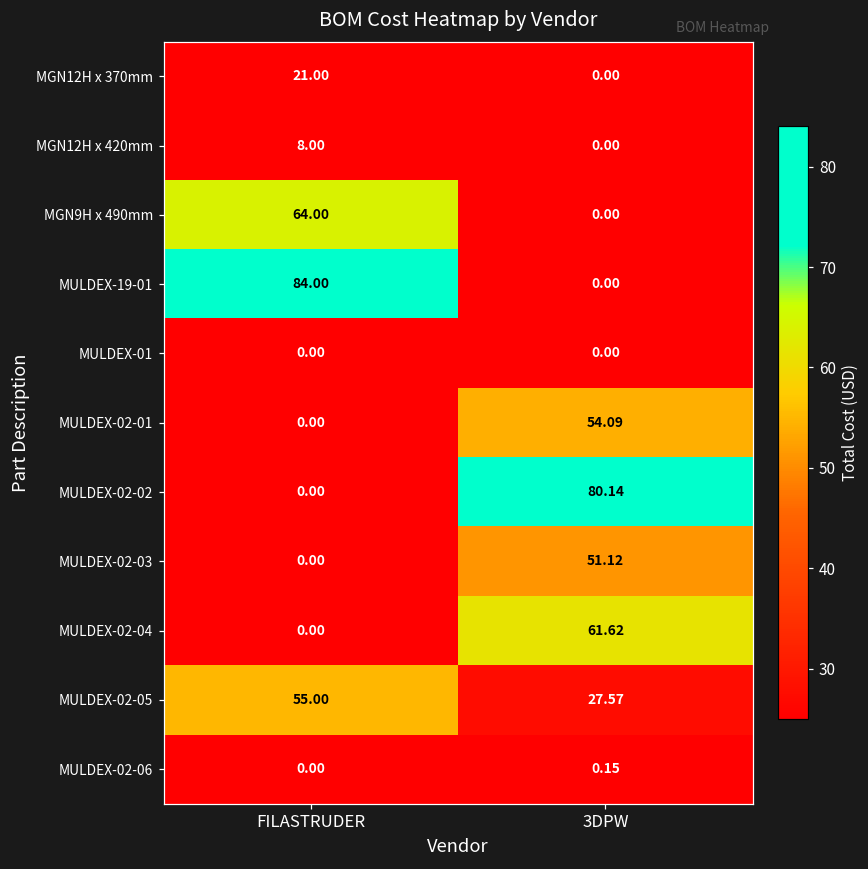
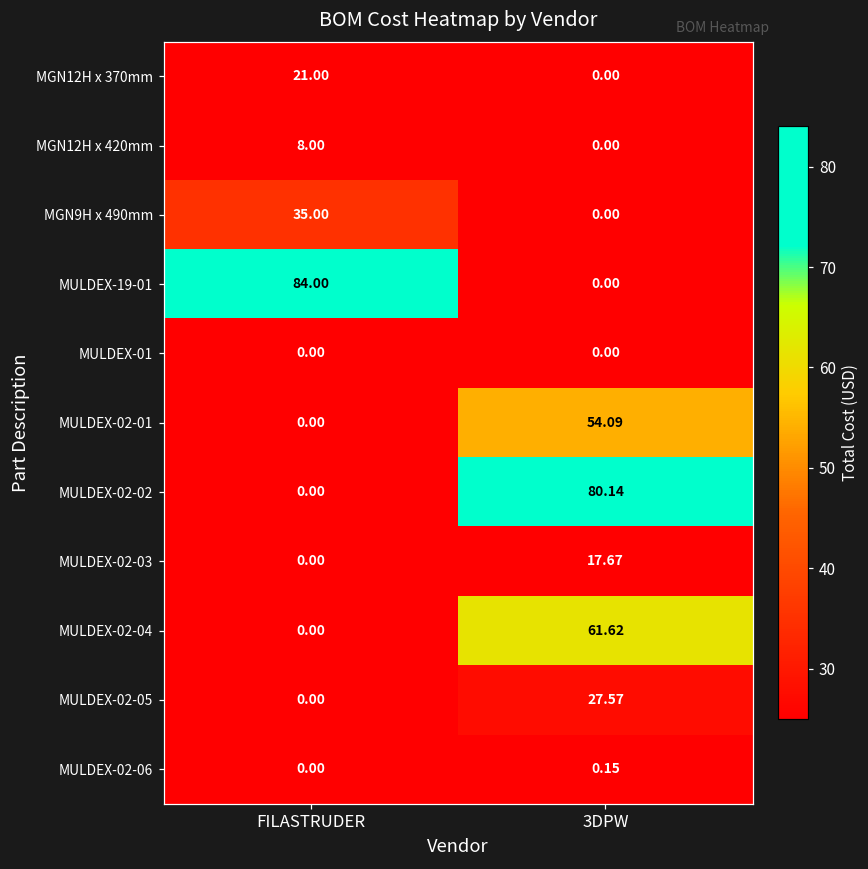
MGN9H x 490mm, FILASTRUDER: 64.00 -> 35.00
MULDEX-02-03, 3DPW: 51.12 -> 17.67
MULDEX-02-05, FILASTRUDER: 55.00 -> 0.00
